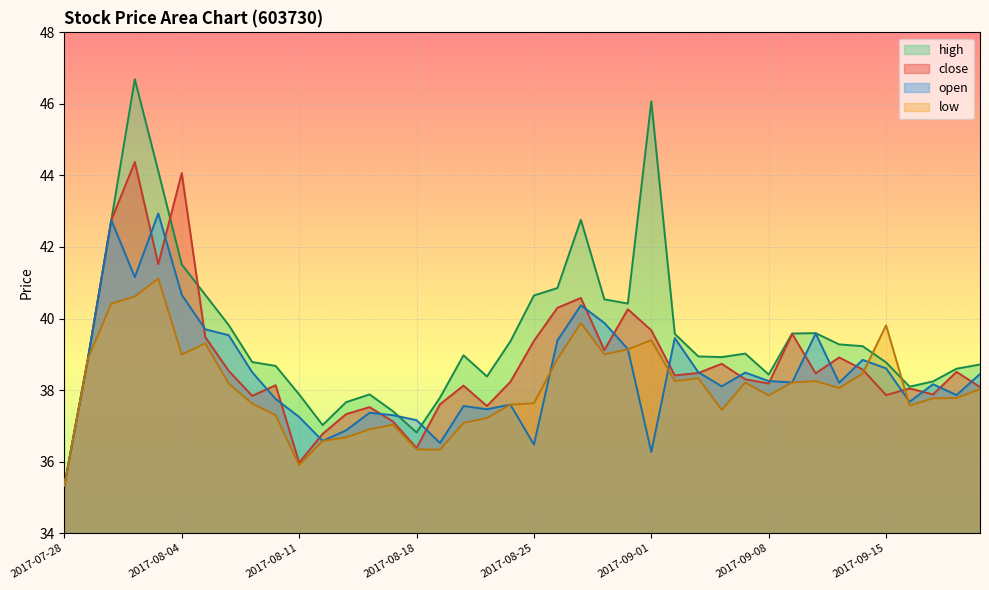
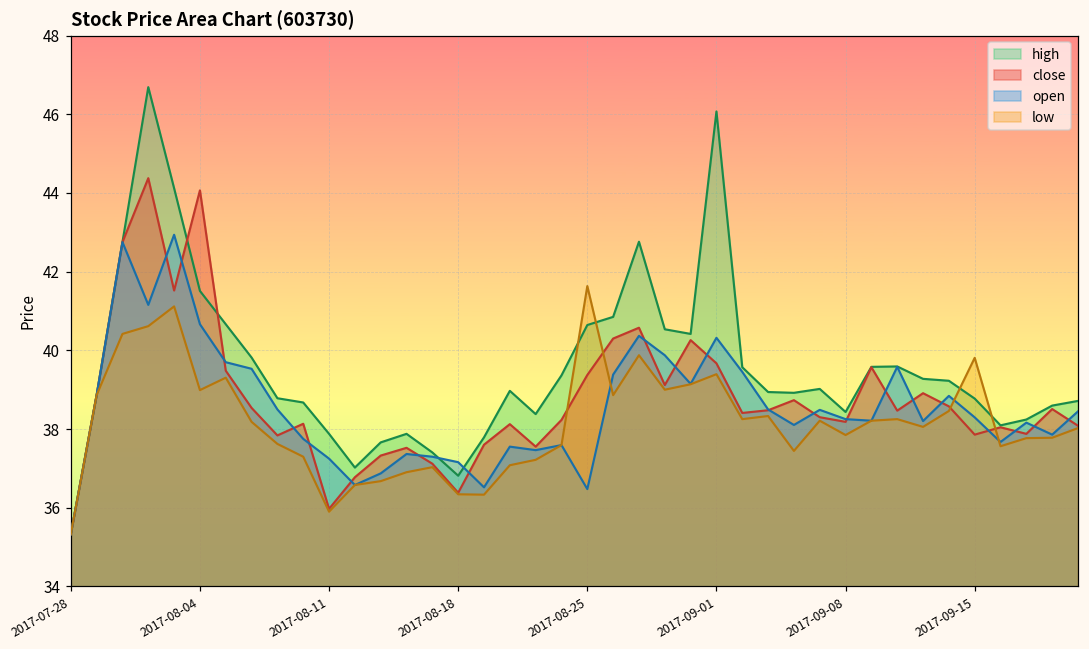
low, 2017-08-25: 37.6 -> 41.6
open, 2017-09-01: 36.3 -> 40.3
open, 2017-09-15: 38.6 -> 38.3
